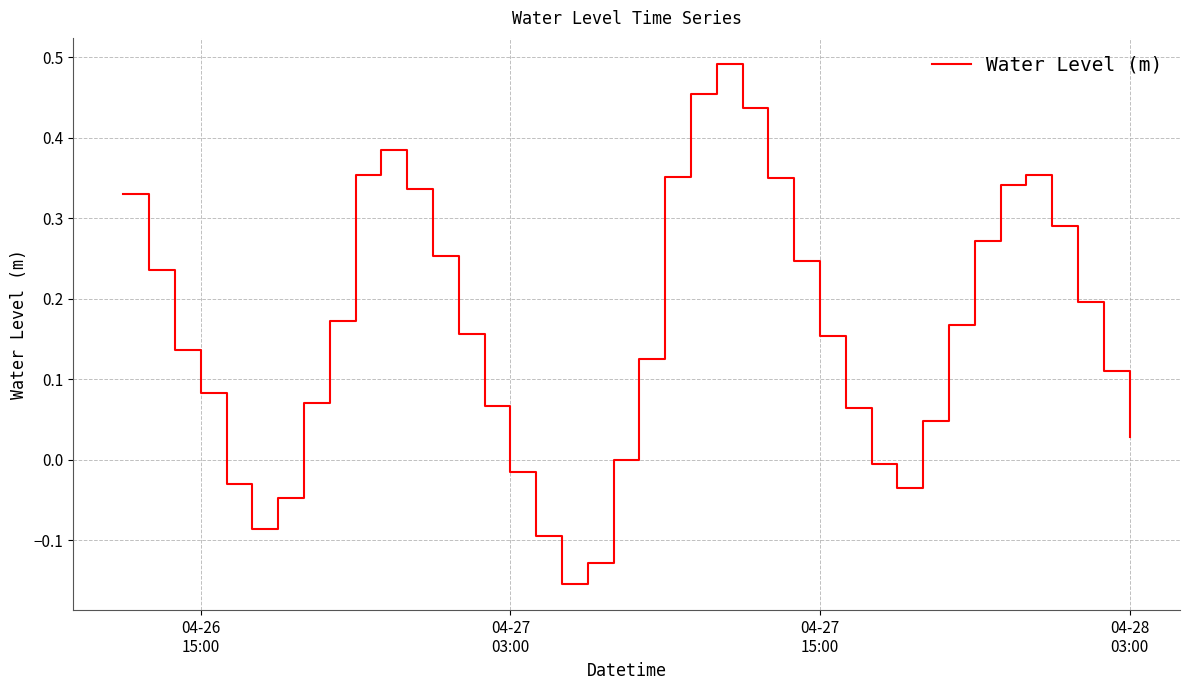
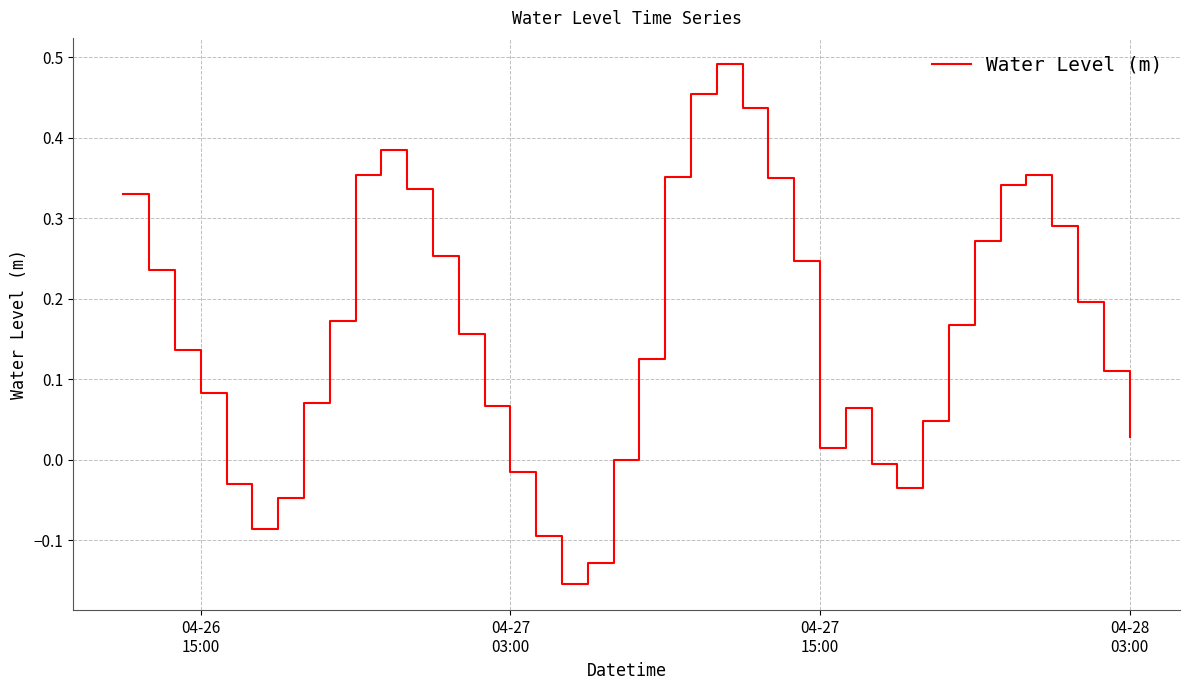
04-27 15:00: 0.15 -> 0.02
